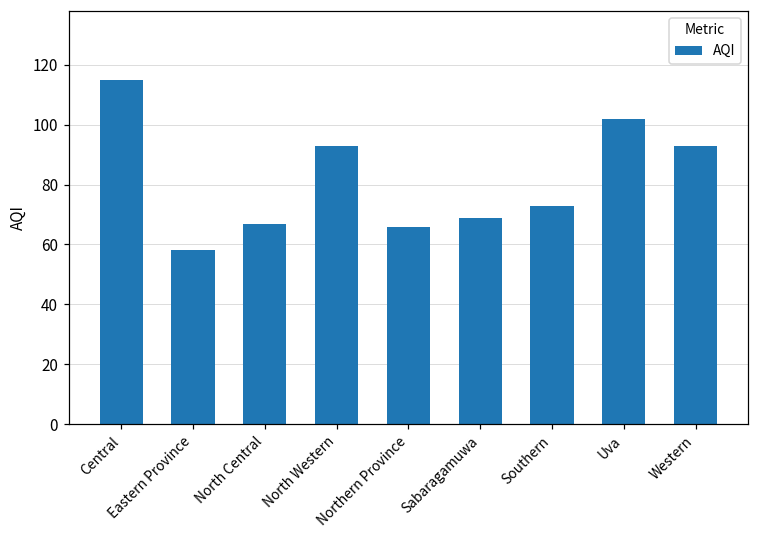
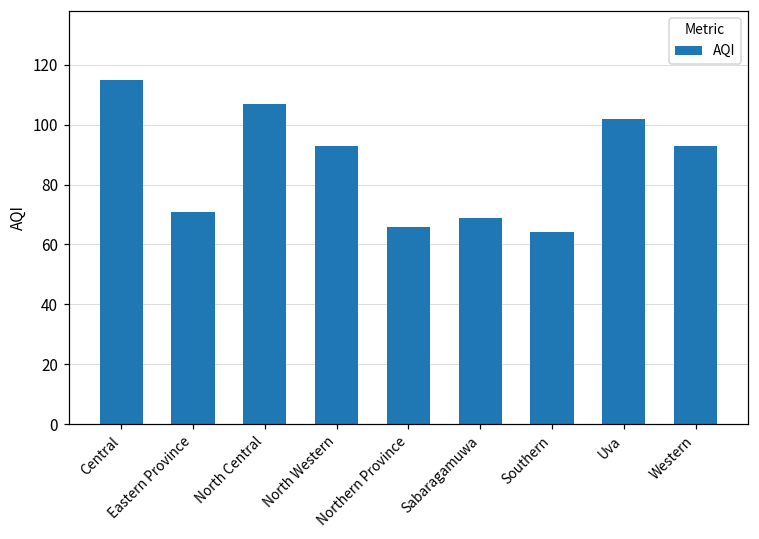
Eastern Province: 58 -> 71
North Central: 67 -> 107
Southern: 73 -> 64
